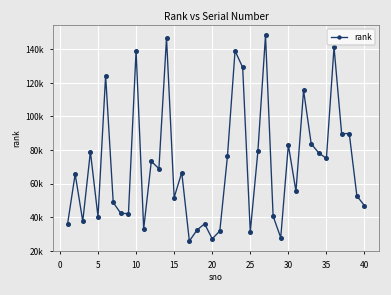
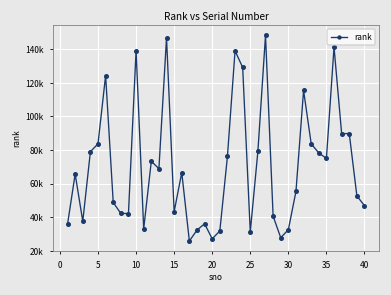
5: 40000 -> 84000
15: 52000 -> 43000
30: 83000 -> 33000
